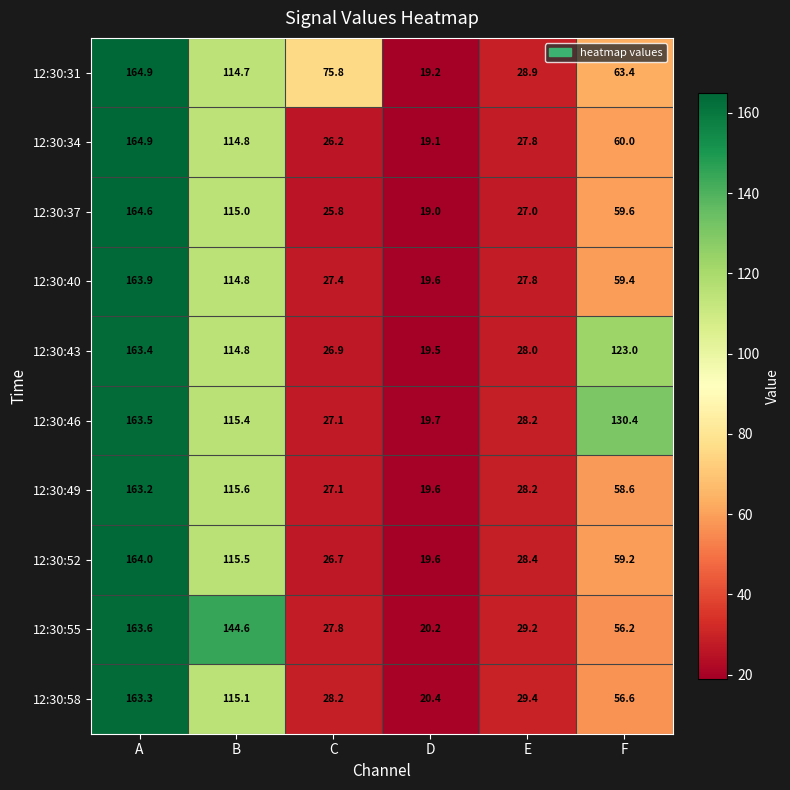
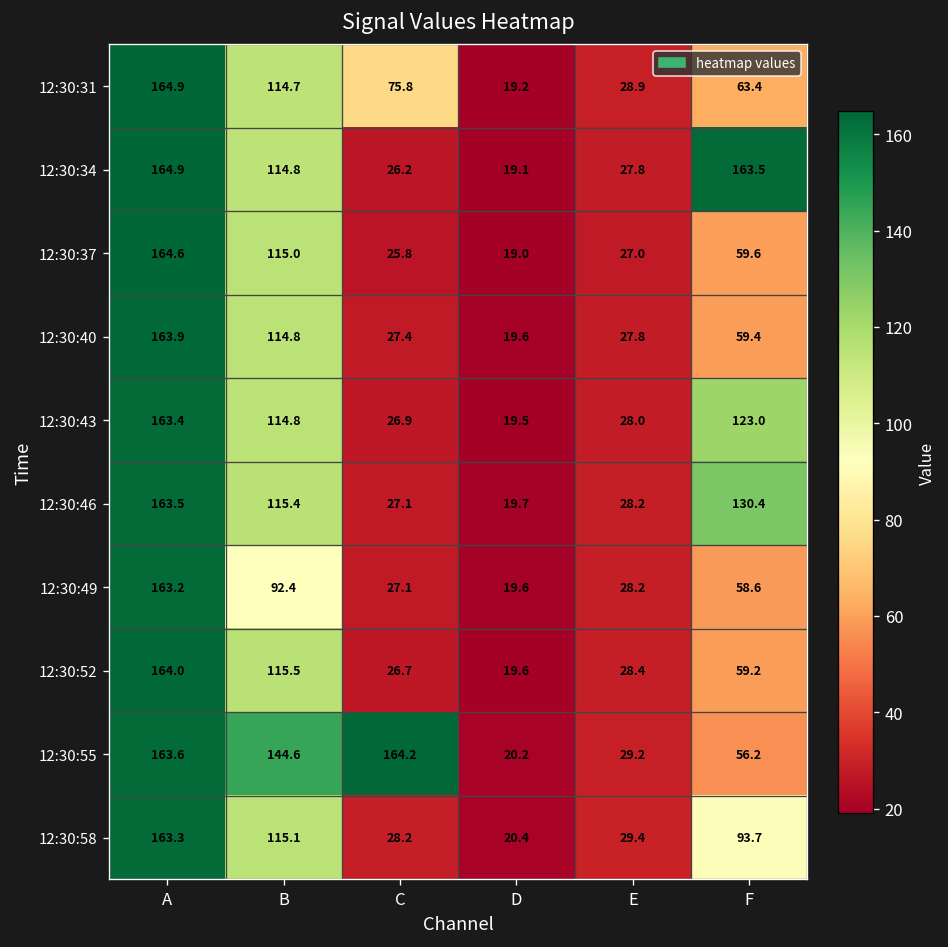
12:30:34, F: 60.0 -> 163.5
12:30:49, B: 115.6 -> 92.4
12:30:55, C: 27.8 -> 164.2
12:30:58, F: 56.6 -> 93.7
